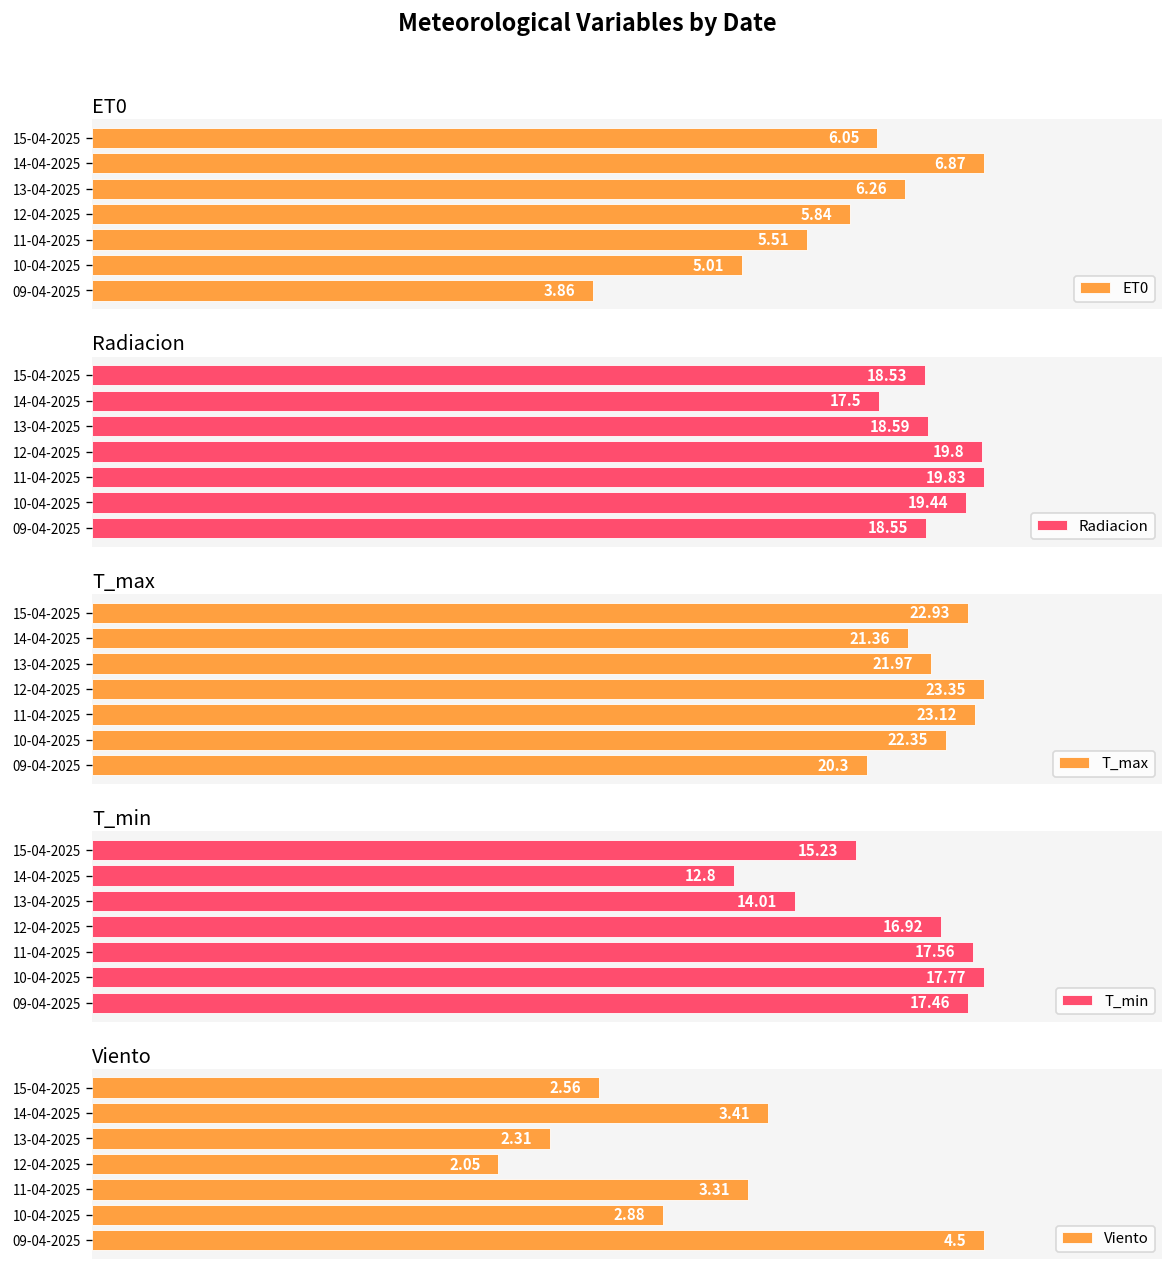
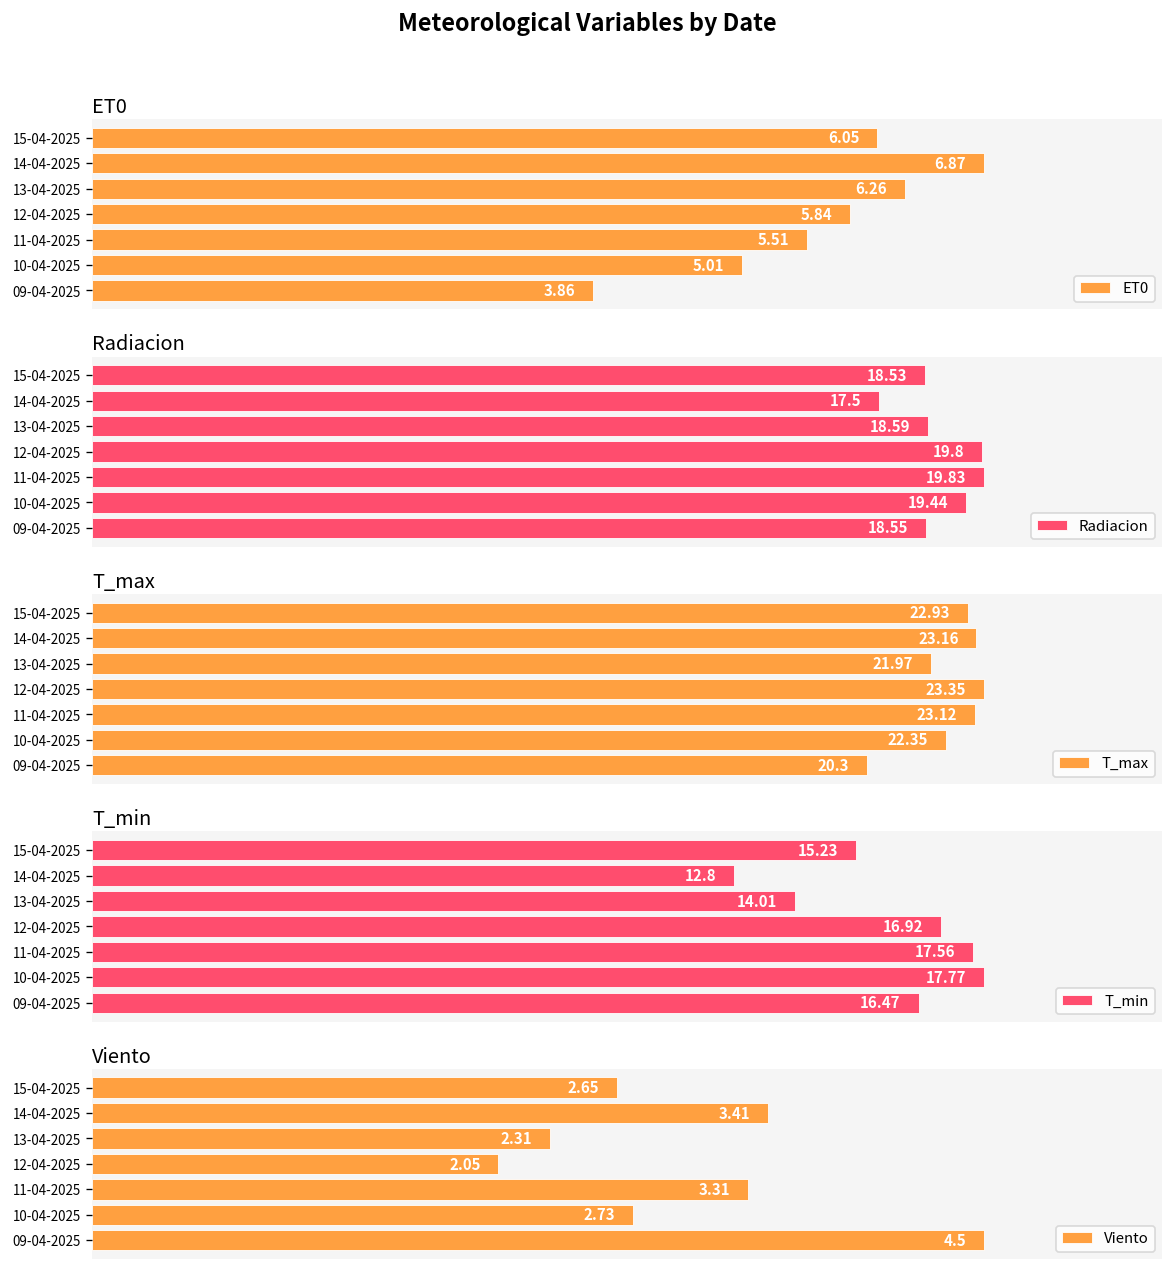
T_max, 14-04-2025: 21.36 -> 23.16
T_min, 09-04-2025: 17.46 -> 16.47
Viento, 15-04-2025: 2.56 -> 2.65
Viento, 10-04-2025: 2.88 -> 2.73
